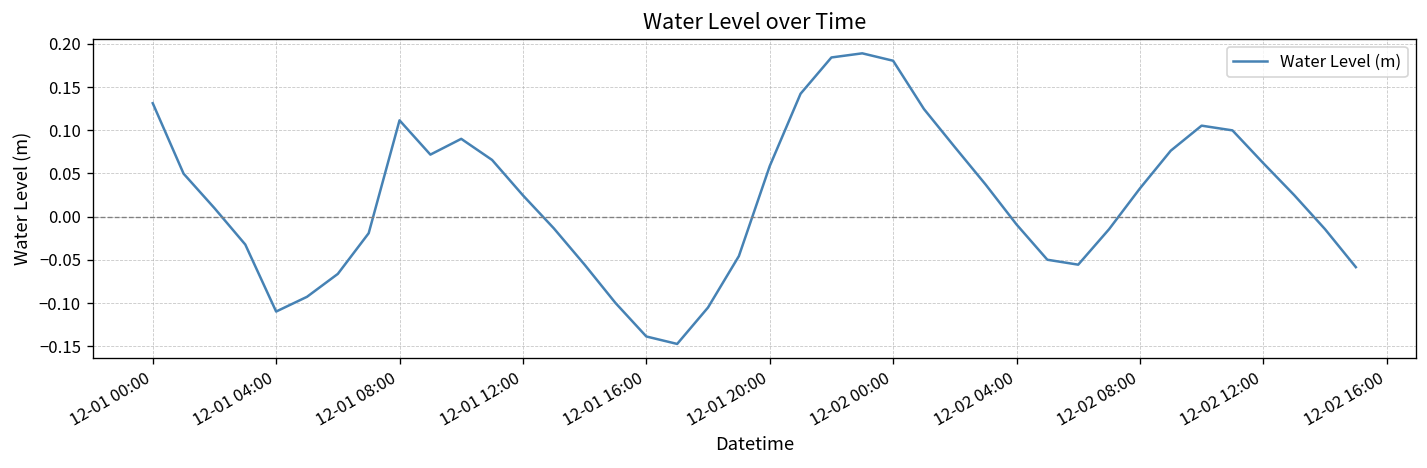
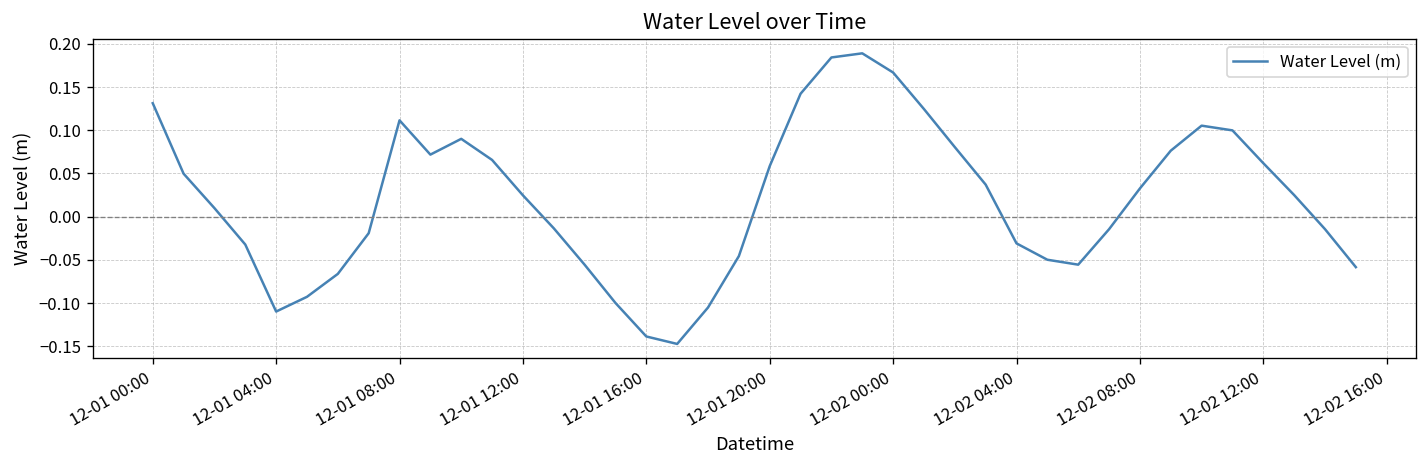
12-02 00:00: 0.18 -> 0.17
12-02 04:00: -0.01 -> -0.03
